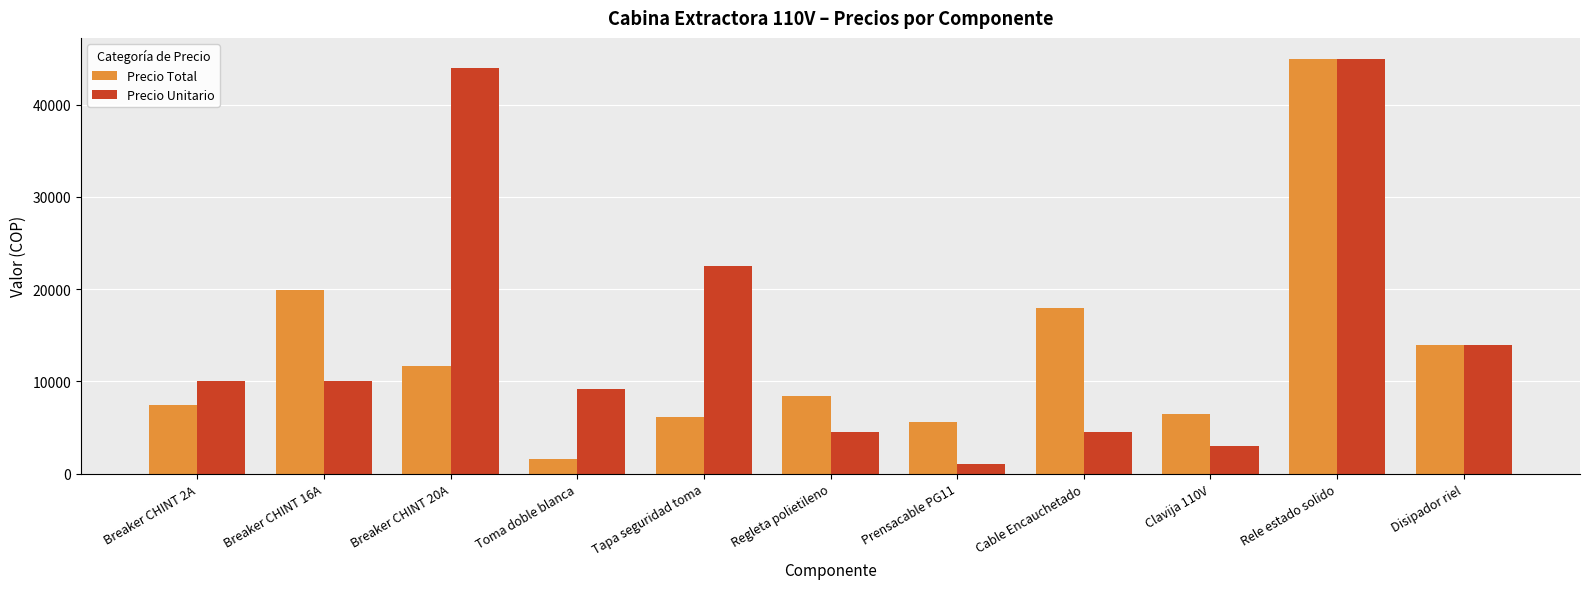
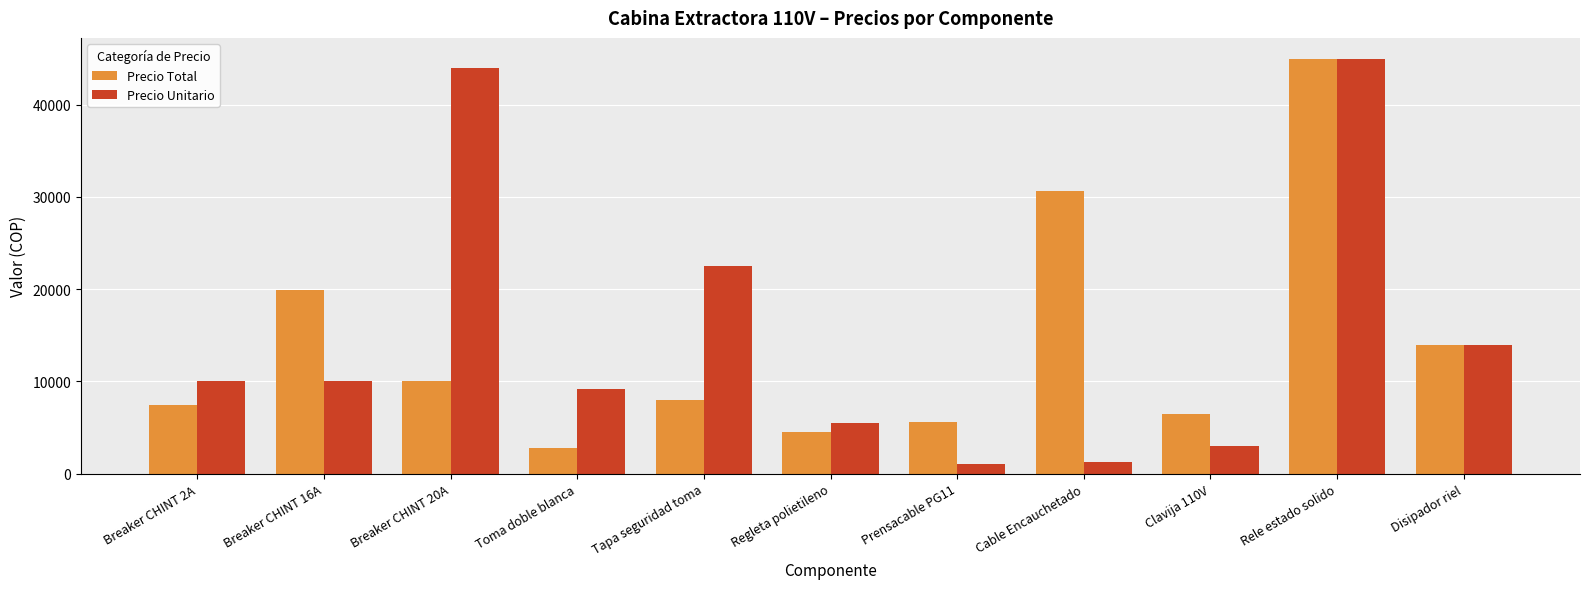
Precio Total, Breaker CHINT 20A: 12000 -> 10000
Precio Total, Toma doble blanca: 2000 -> 3000
Precio Total, Tapa seguridad toma: 6000 -> 8000
Precio Total, Regleta polietileno: 8000 -> 5000
Precio Unitario, Regleta polietileno: 4500 -> 5500
Precio Total, Cable Encauchetado: 18000 -> 31000
Precio Unitario, Cable Encauchetado: 5000 -> 1000
